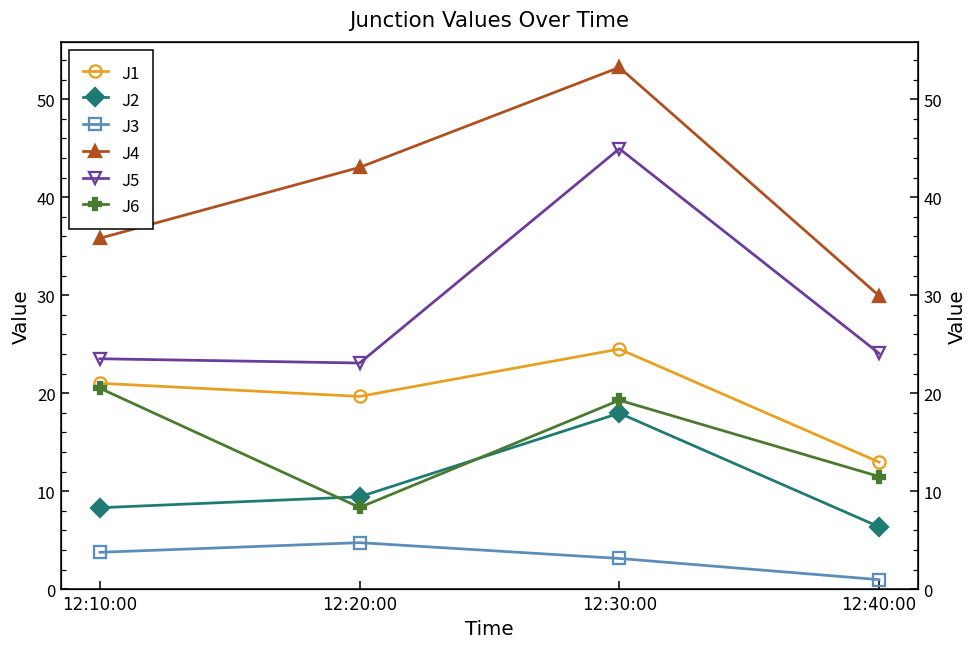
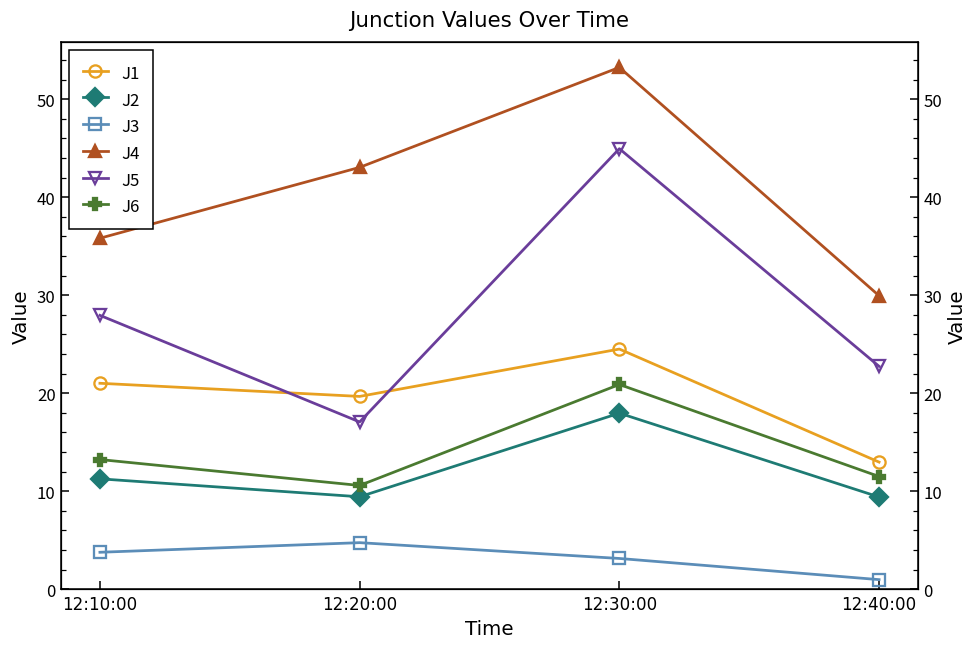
J2, 12:10:00: 8 -> 11
J5, 12:10:00: 24 -> 28
J6, 12:10:00: 21 -> 13
J5, 12:20:00: 23 -> 17
J6, 12:20:00: 8 -> 11
J6, 12:30:00: 19 -> 21
J2, 12:40:00: 6 -> 9
J5, 12:40:00: 24 -> 23
